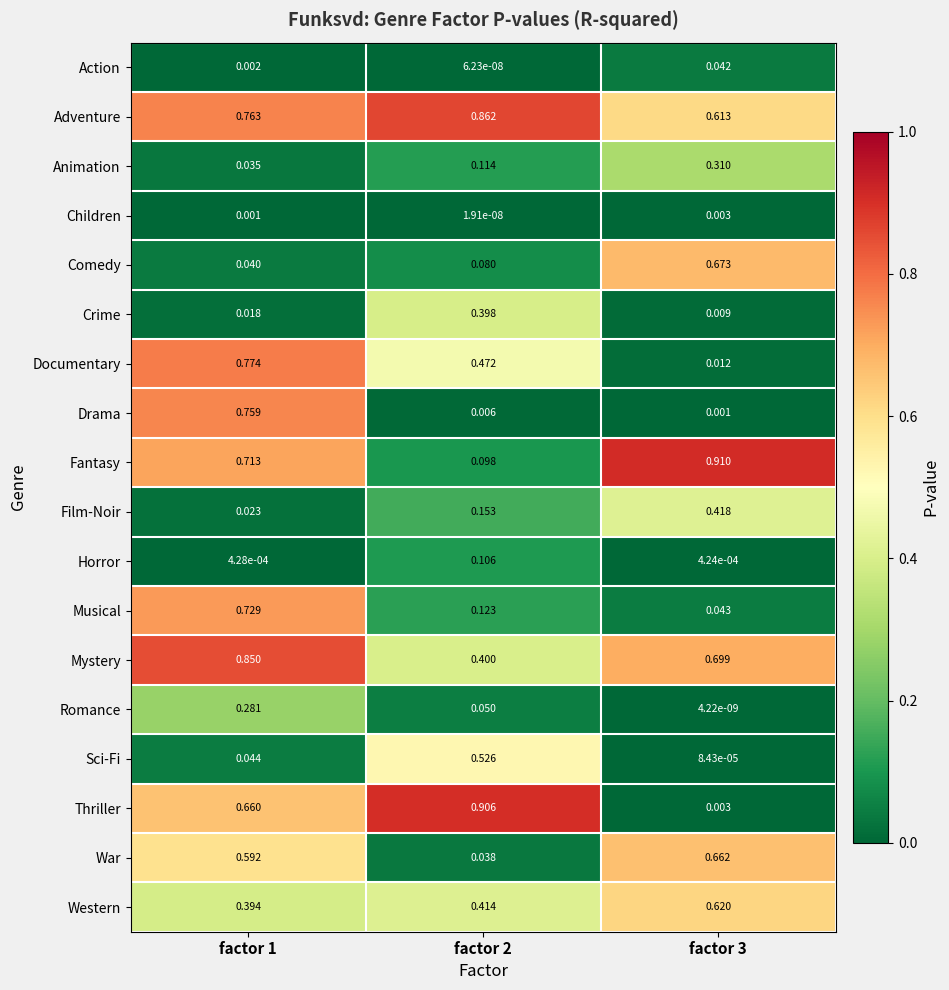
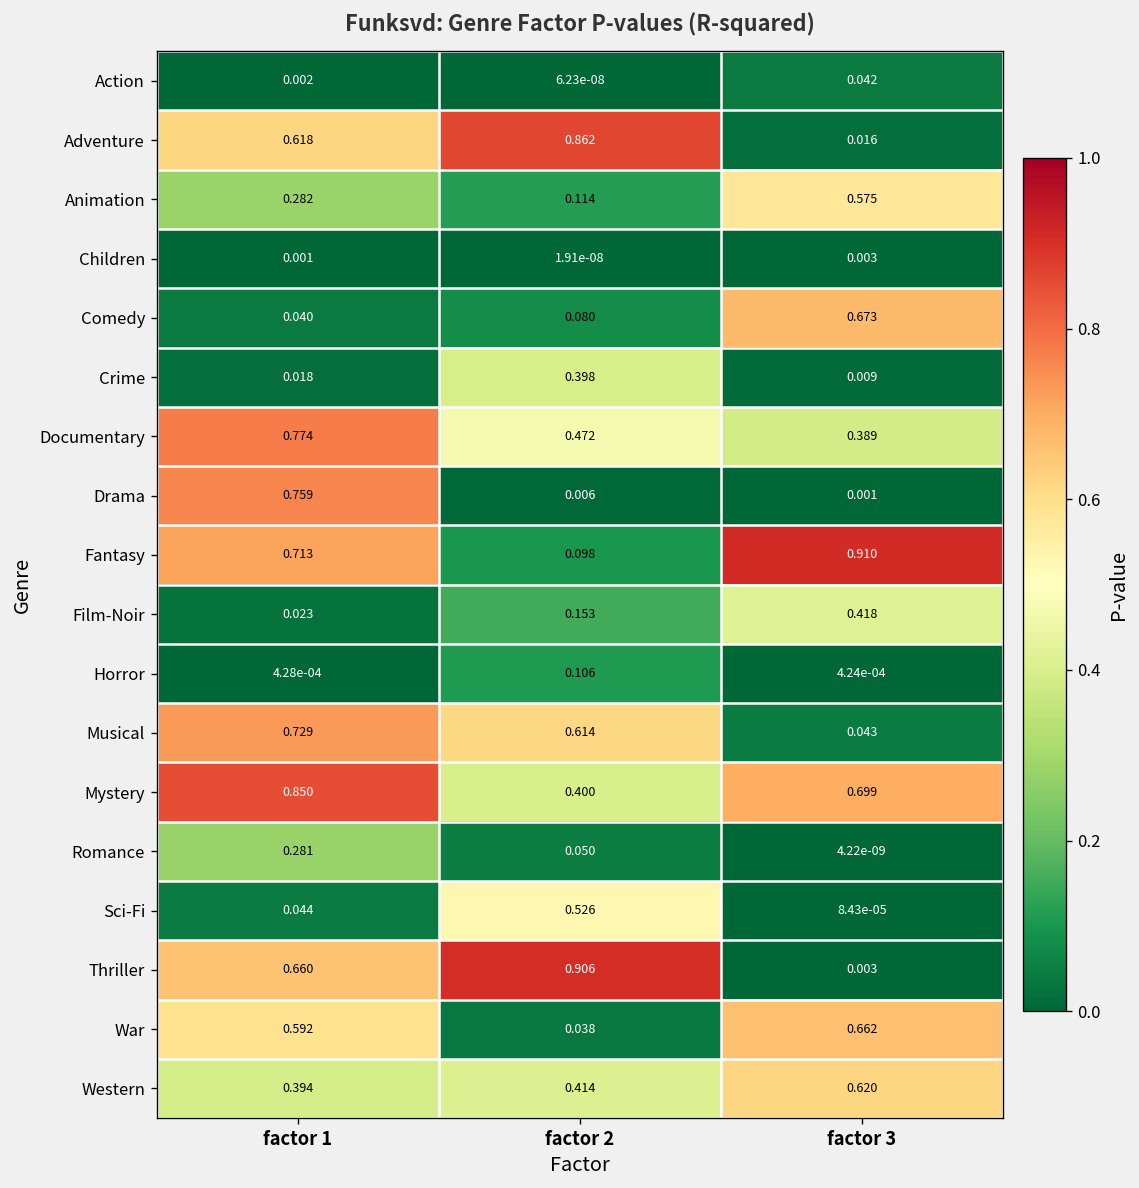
Adventure, factor 1: 0.763 -> 0.618
Adventure, factor 3: 0.613 -> 0.016
Animation, factor 1: 0.035 -> 0.282
Animation, factor 3: 0.310 -> 0.575
Documentary, factor 3: 0.012 -> 0.389
Musical, factor 2: 0.123 -> 0.614
